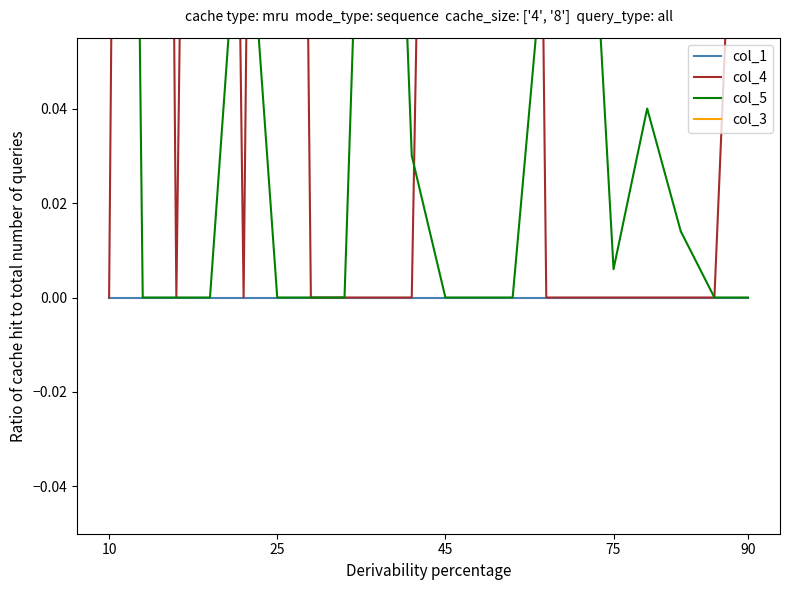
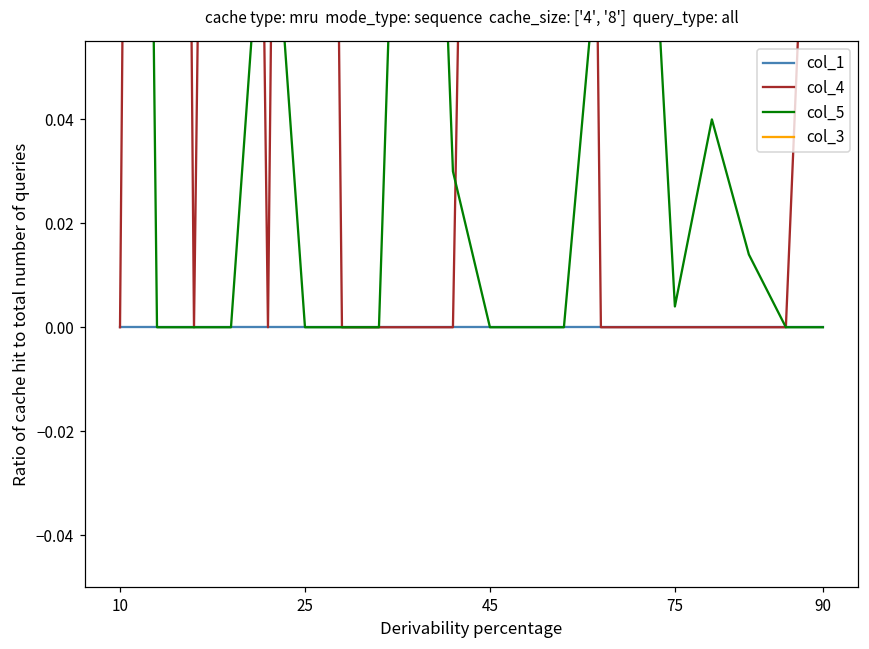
col_5, 75: 0.006 -> 0.004
